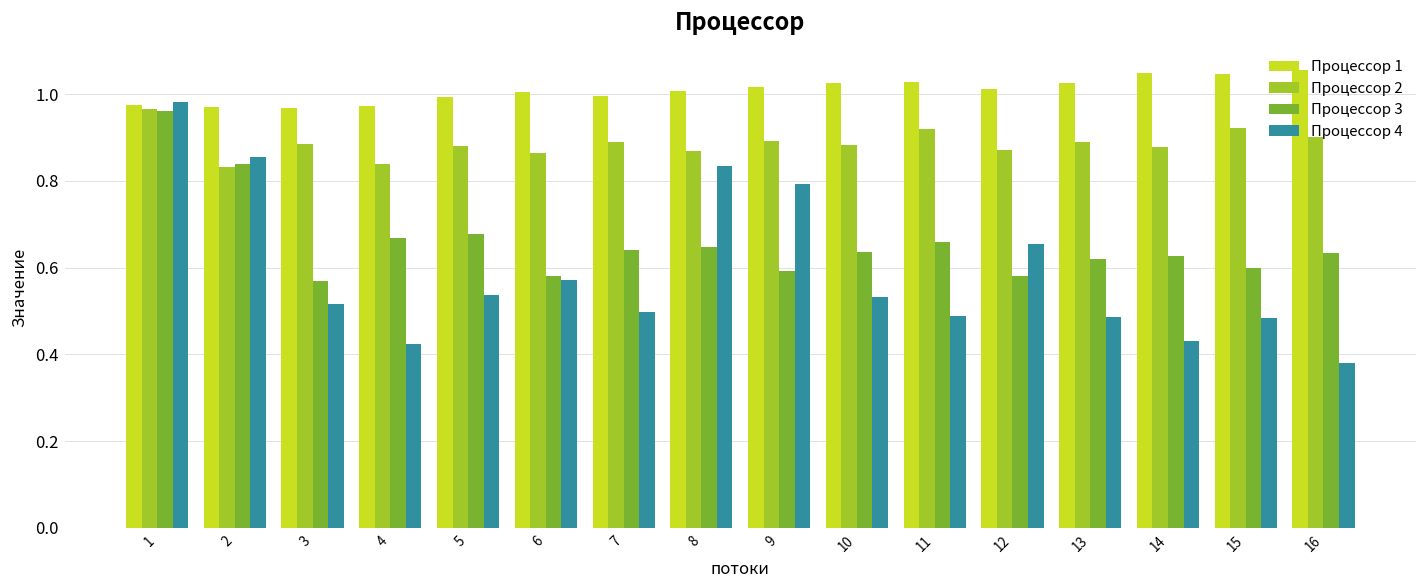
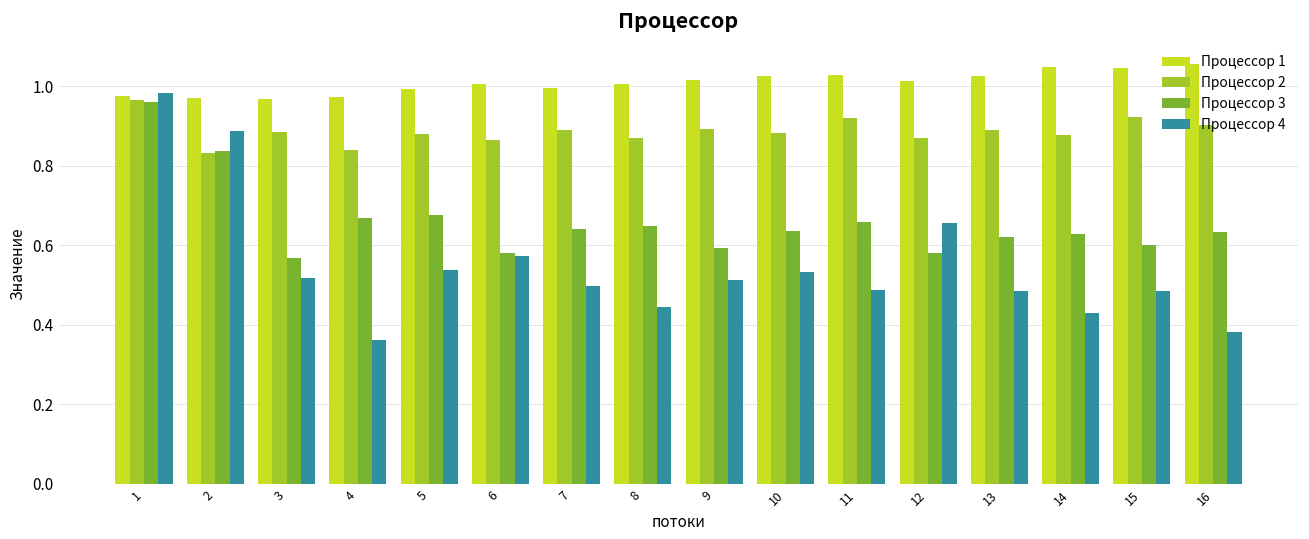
Процессор 4, 2: 0.86 -> 0.89
Процессор 4, 4: 0.43 -> 0.36
Процессор 4, 8: 0.83 -> 0.45
Процессор 4, 9: 0.79 -> 0.51
